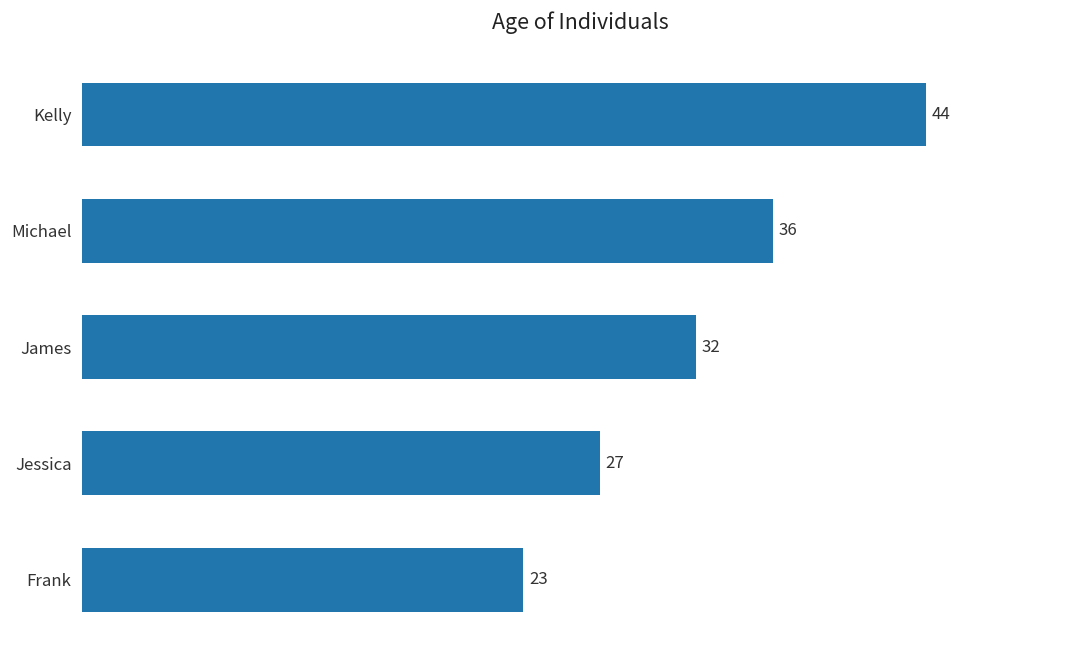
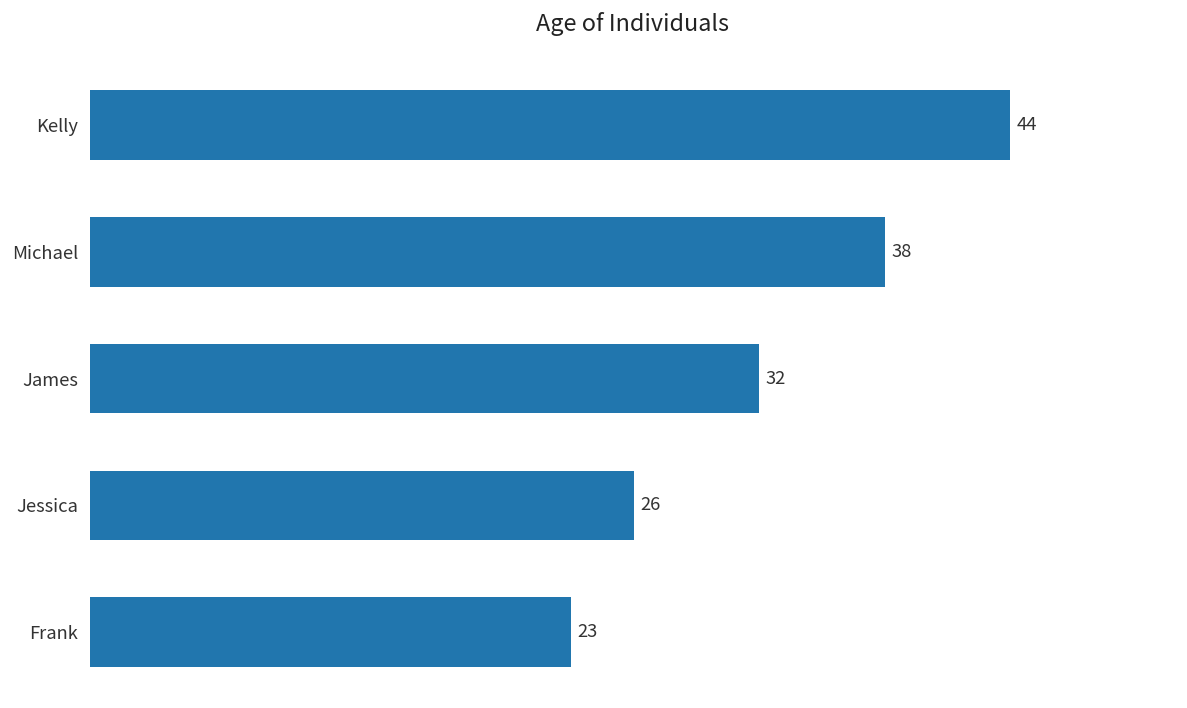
Michael: 36 -> 38
Jessica: 27 -> 26
